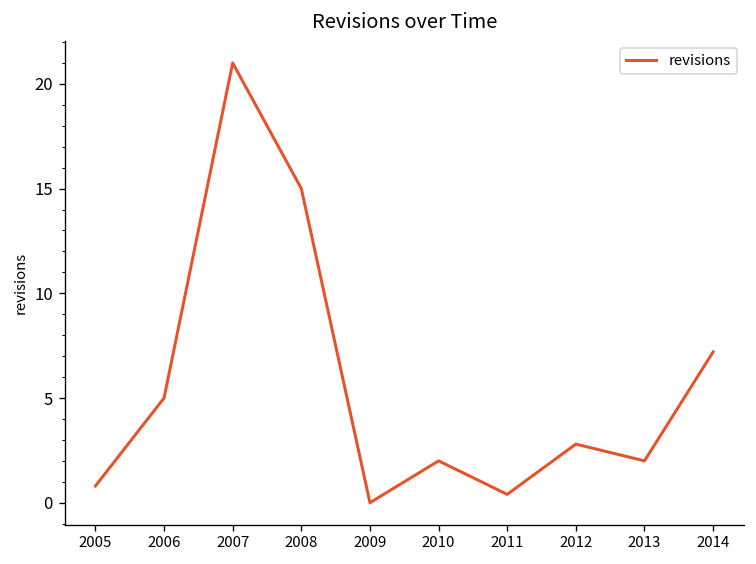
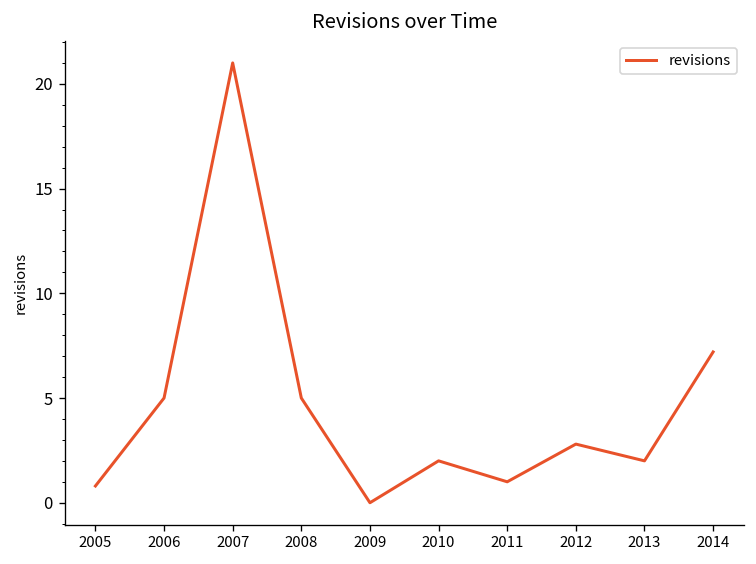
2008: 15 -> 5
2011: 0.4 -> 1.0
